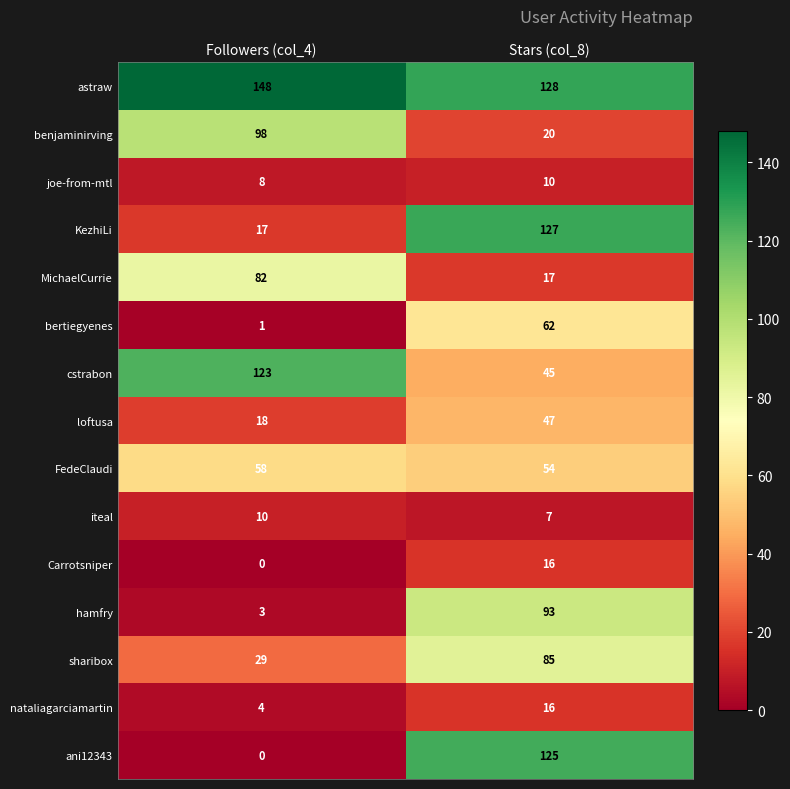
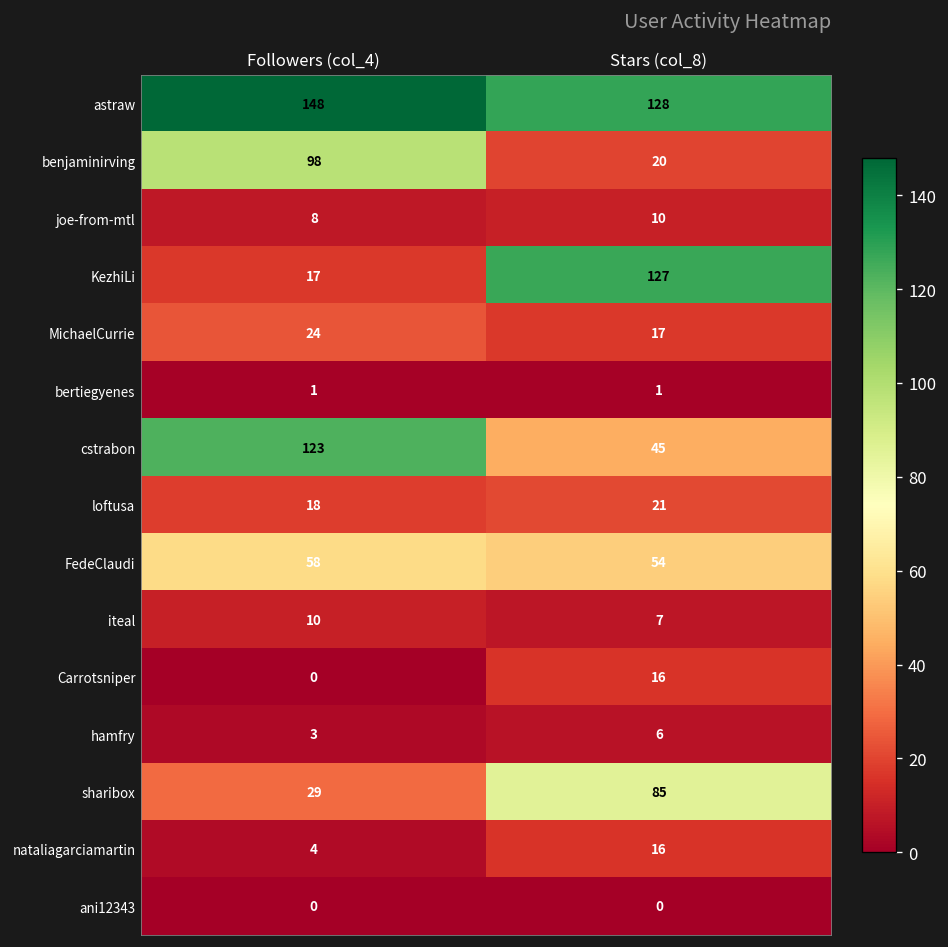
MichaelCurrie, Followers (col_4): 82 -> 24
bertiegyenes, Stars (col_8): 62 -> 1
loftusa, Stars (col_8): 47 -> 21
hamfry, Stars (col_8): 93 -> 6
ani12343, Stars (col_8): 125 -> 0
